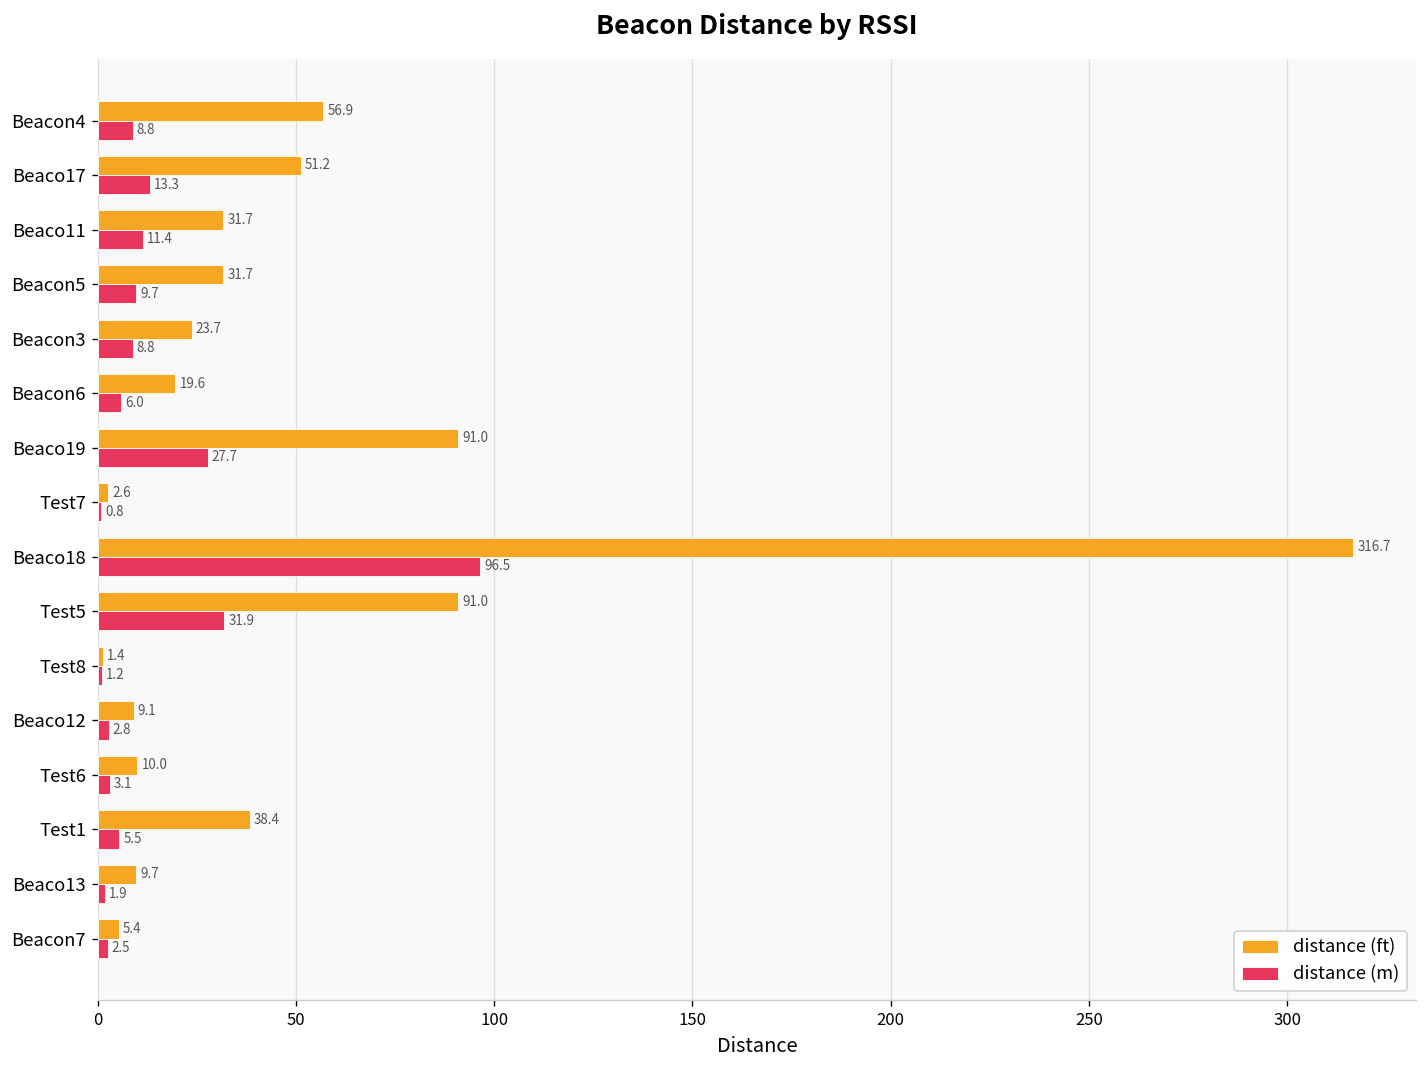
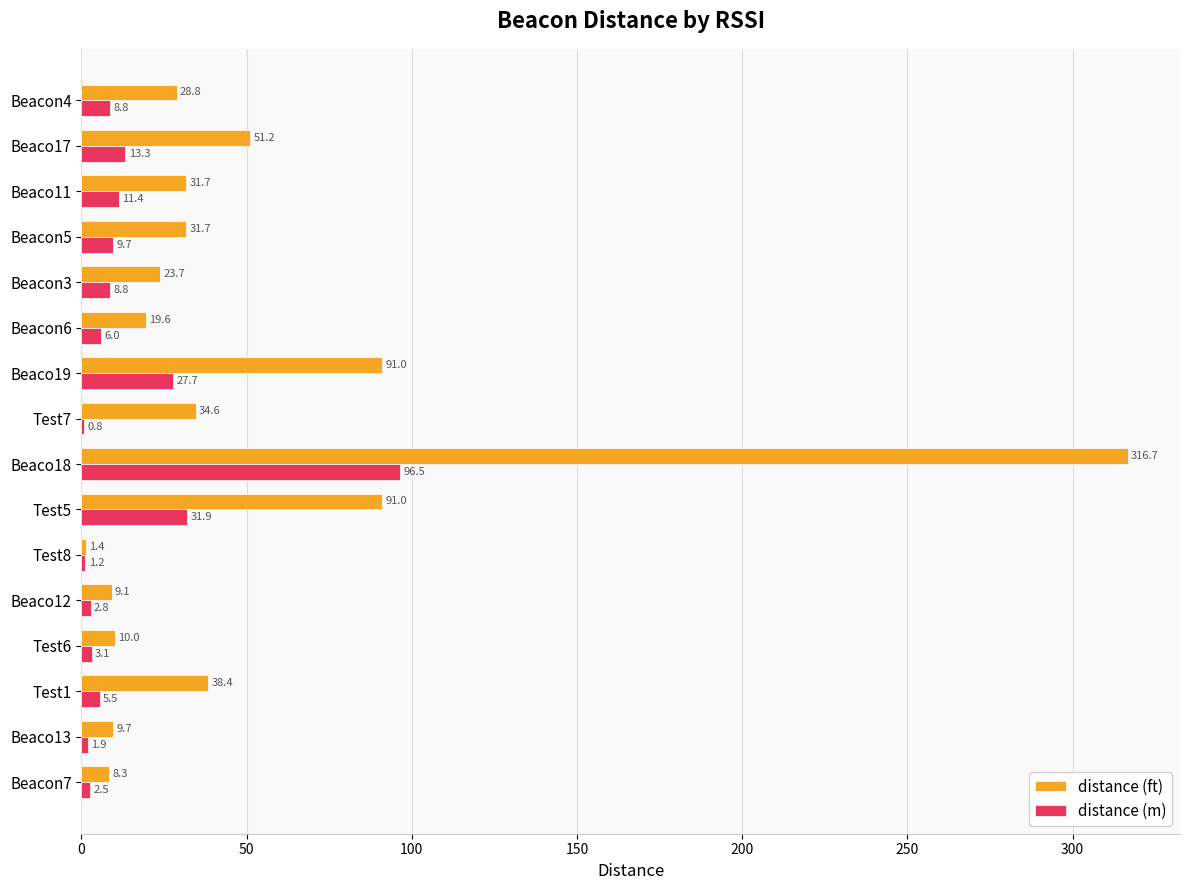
distance (ft), Beacon4: 56.9 -> 28.8
distance (ft), Test7: 2.6 -> 34.6
distance (ft), Beacon7: 5.4 -> 8.3
